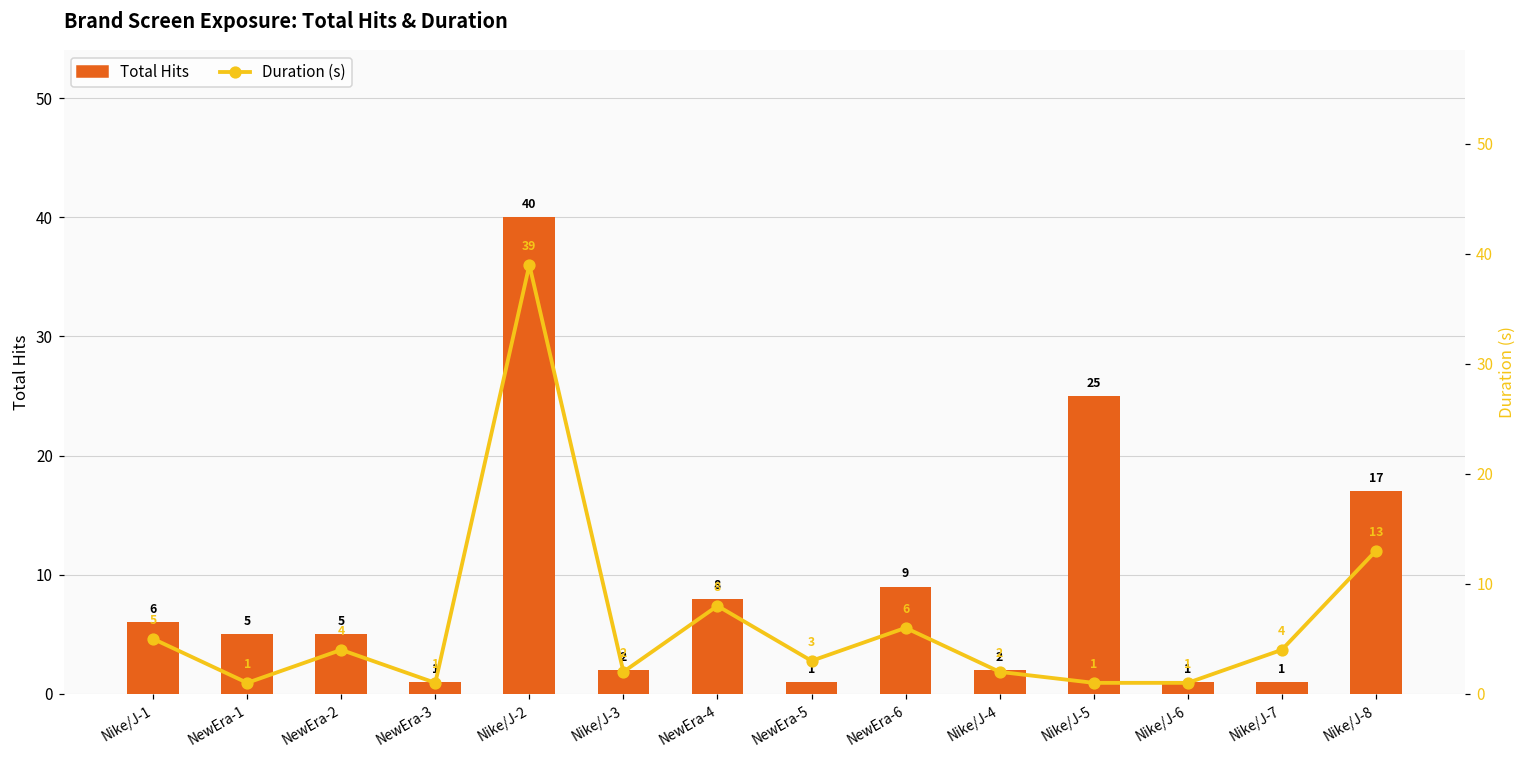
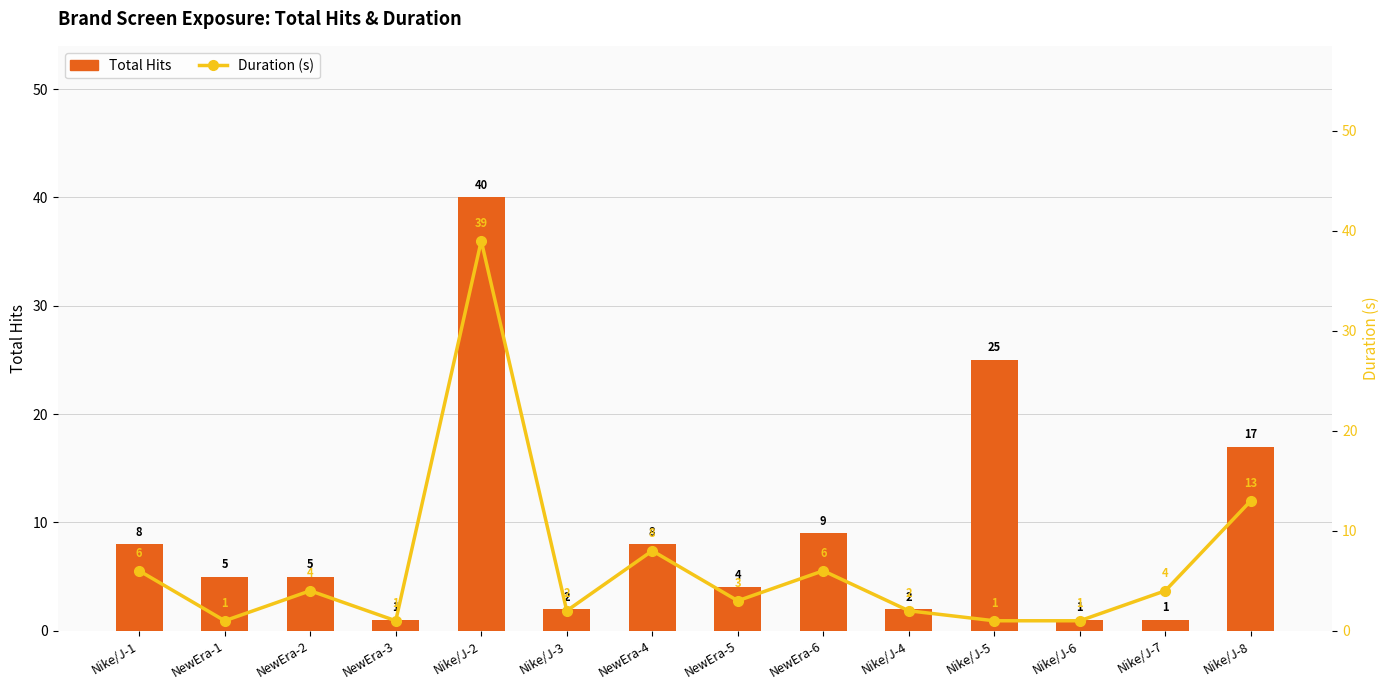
Total Hits, Nike/J-1: 6 -> 8
Total Hits, NewEra-5: 1 -> 4
Duration (s), Nike/J-1: 5 -> 6
